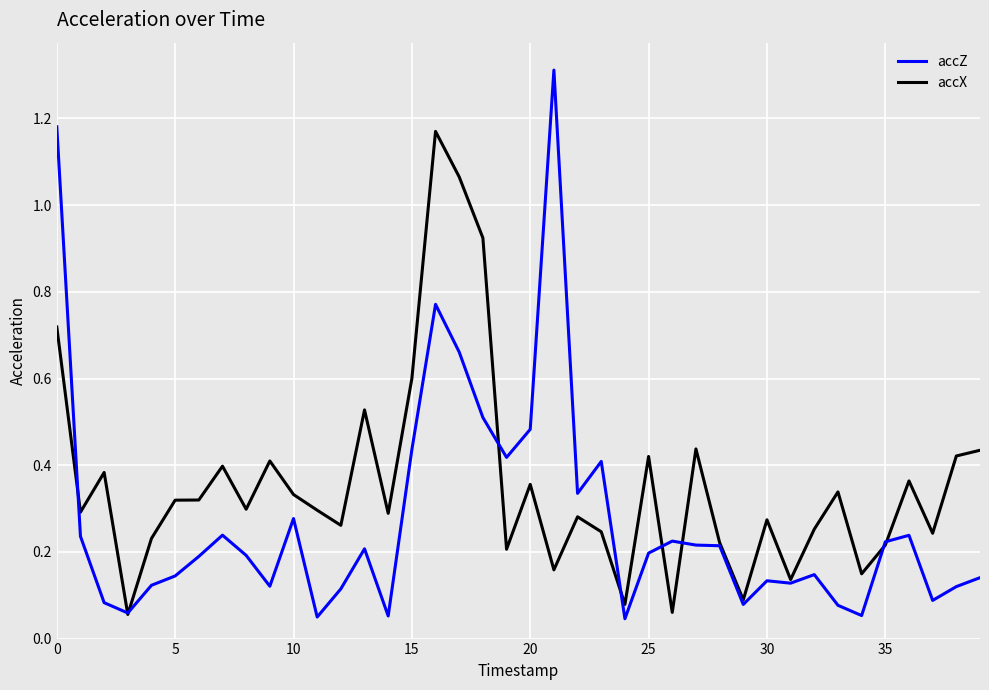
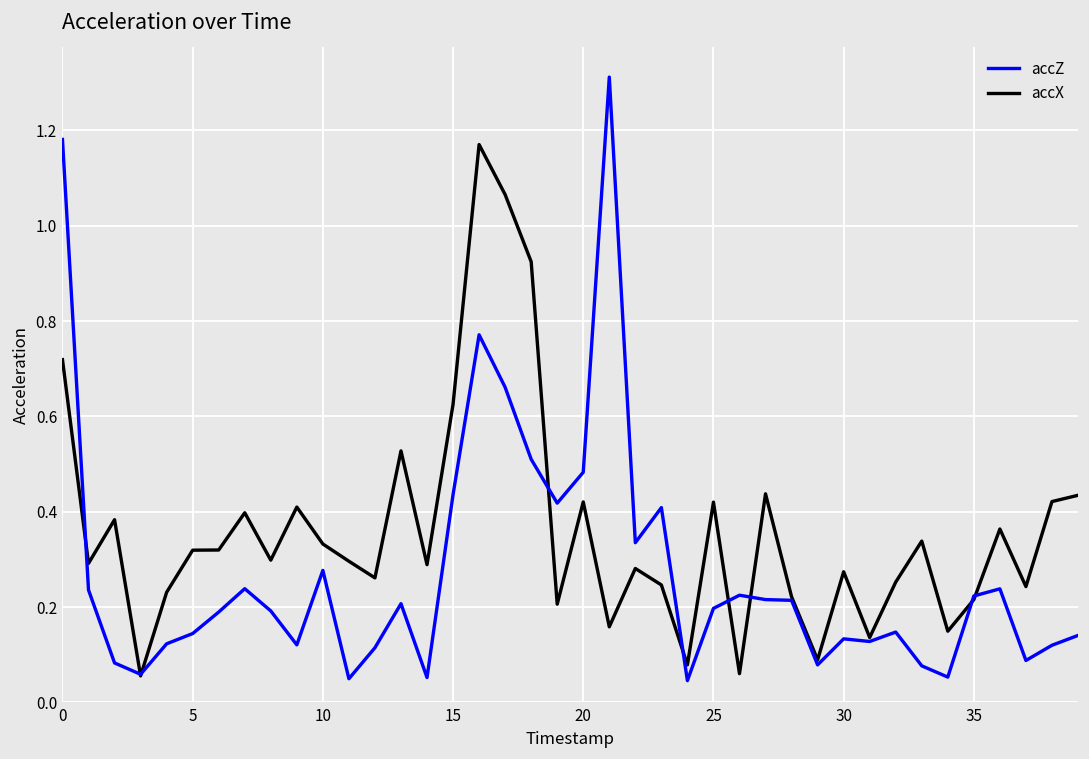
accX, 15: 0.60 -> 0.63
accX, 20: 0.36 -> 0.42
